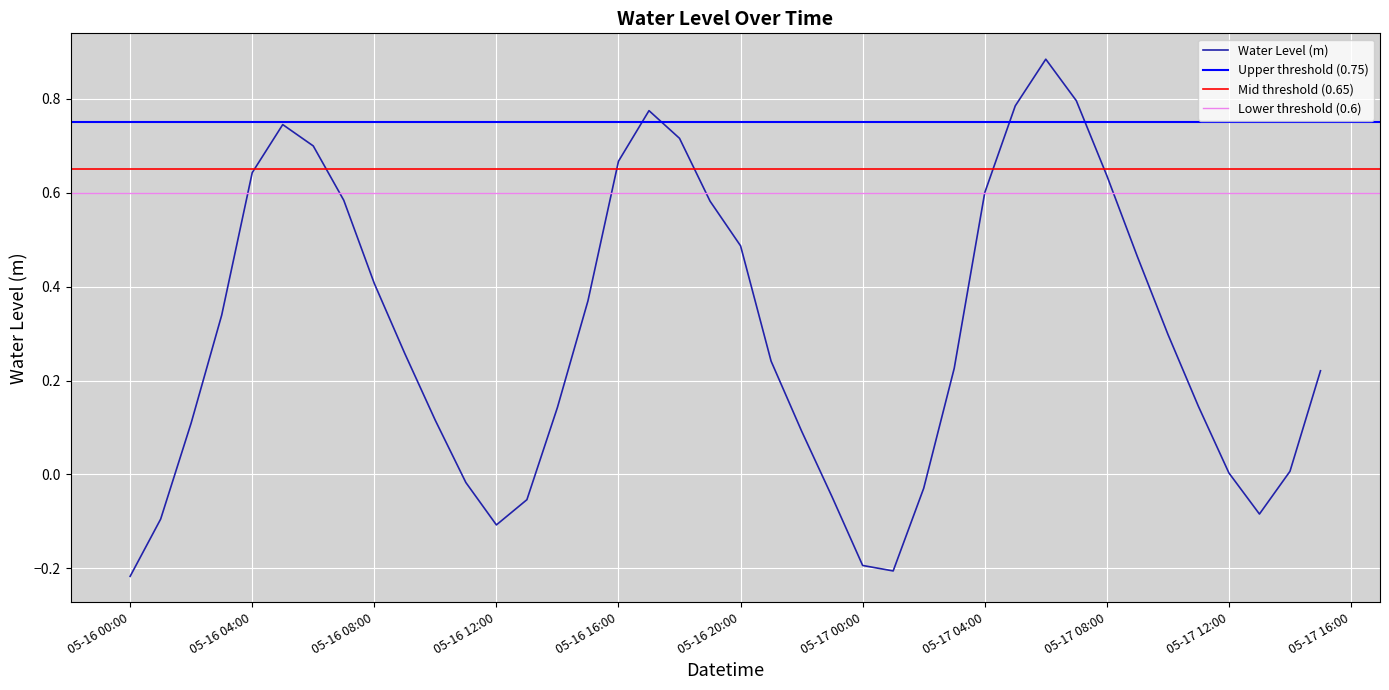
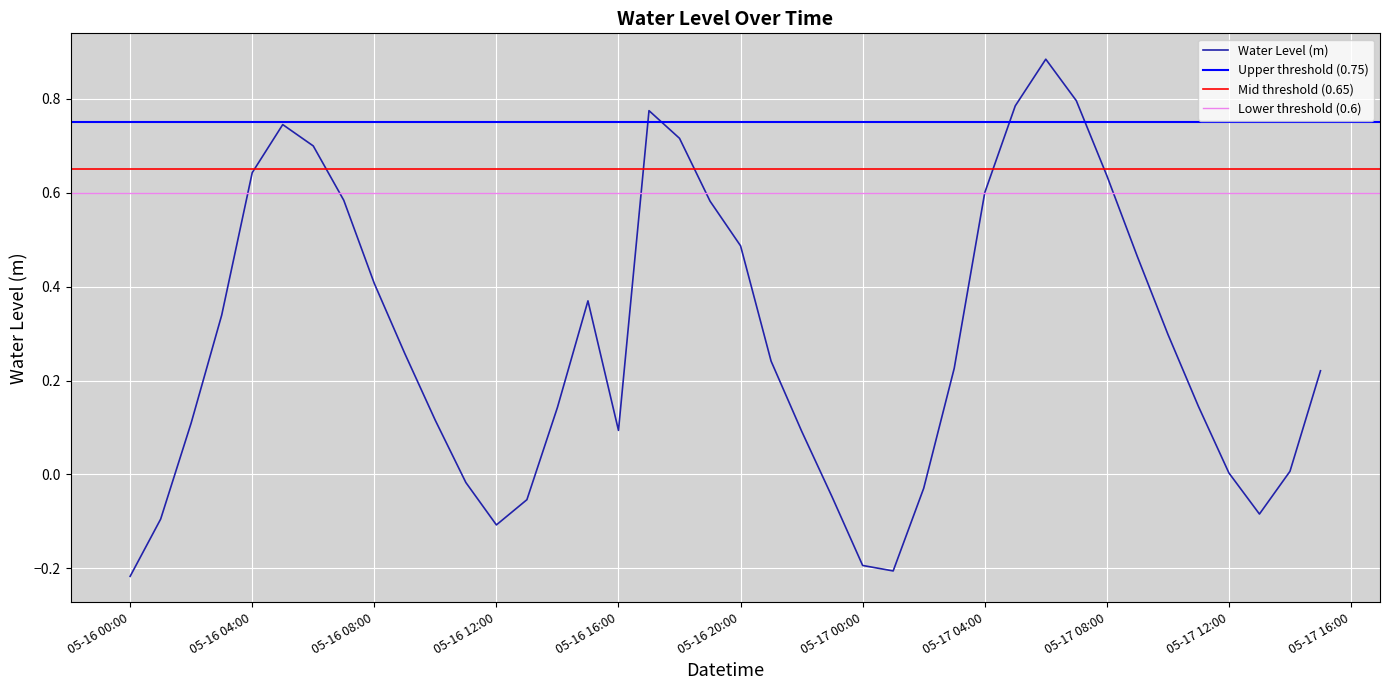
05-16 16:00: 0.67 -> 0.09
